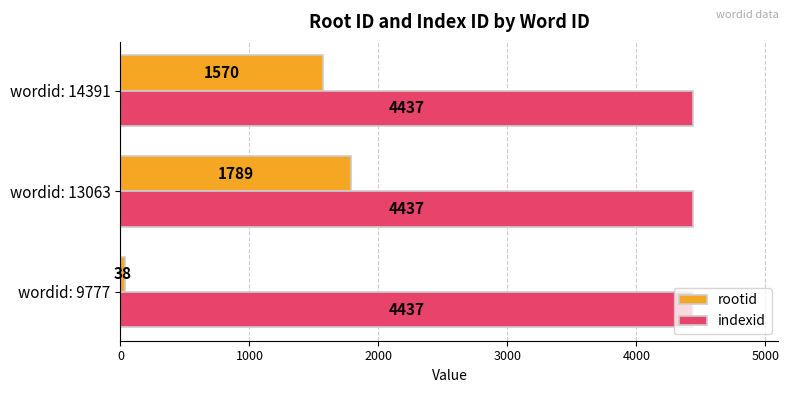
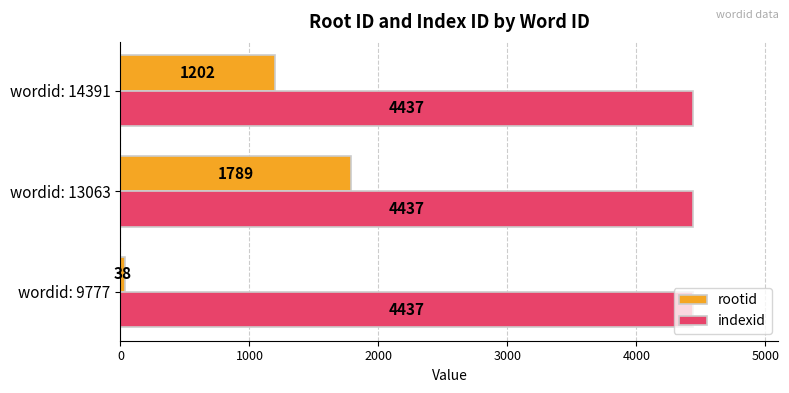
rootid, wordid: 14391: 1570 -> 1202
